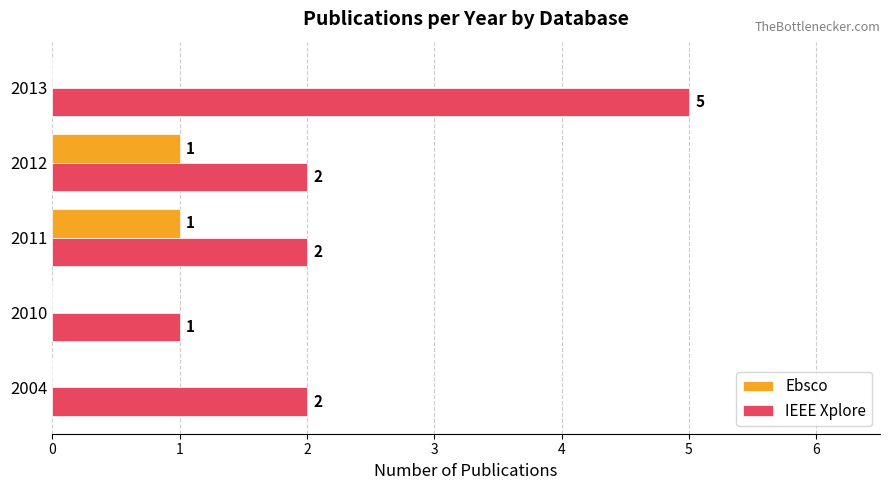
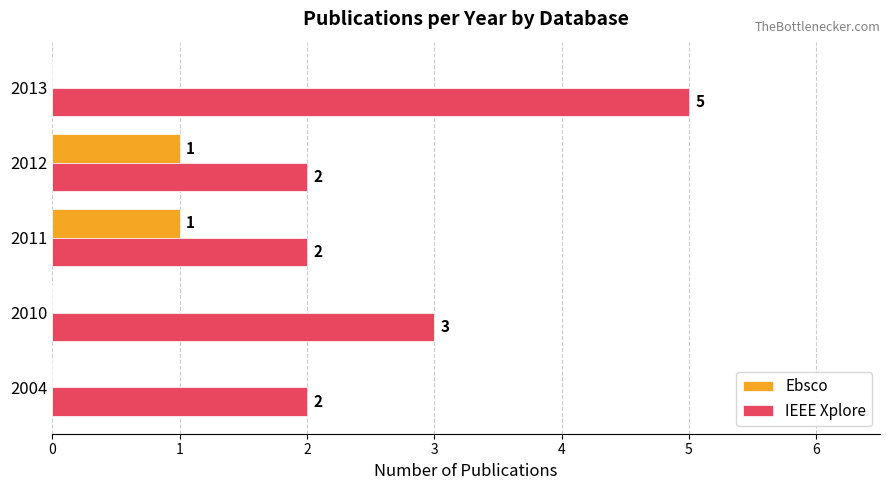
IEEE Xplore, 2010: 1 -> 3
